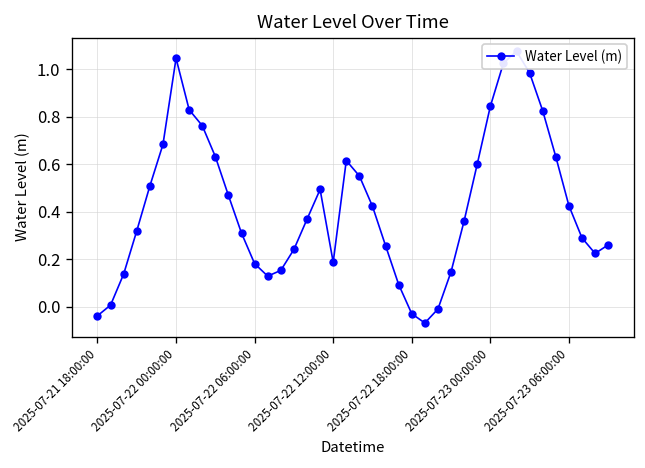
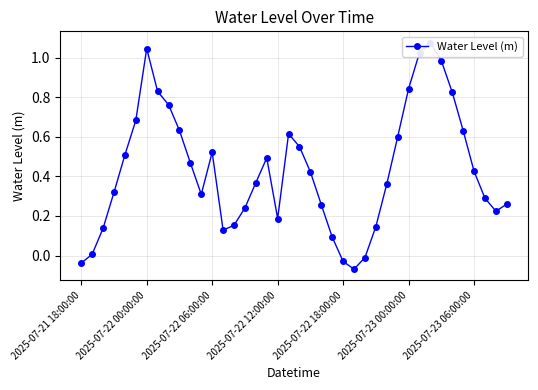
2025-07-22 06:00:00: 0.18 -> 0.52
